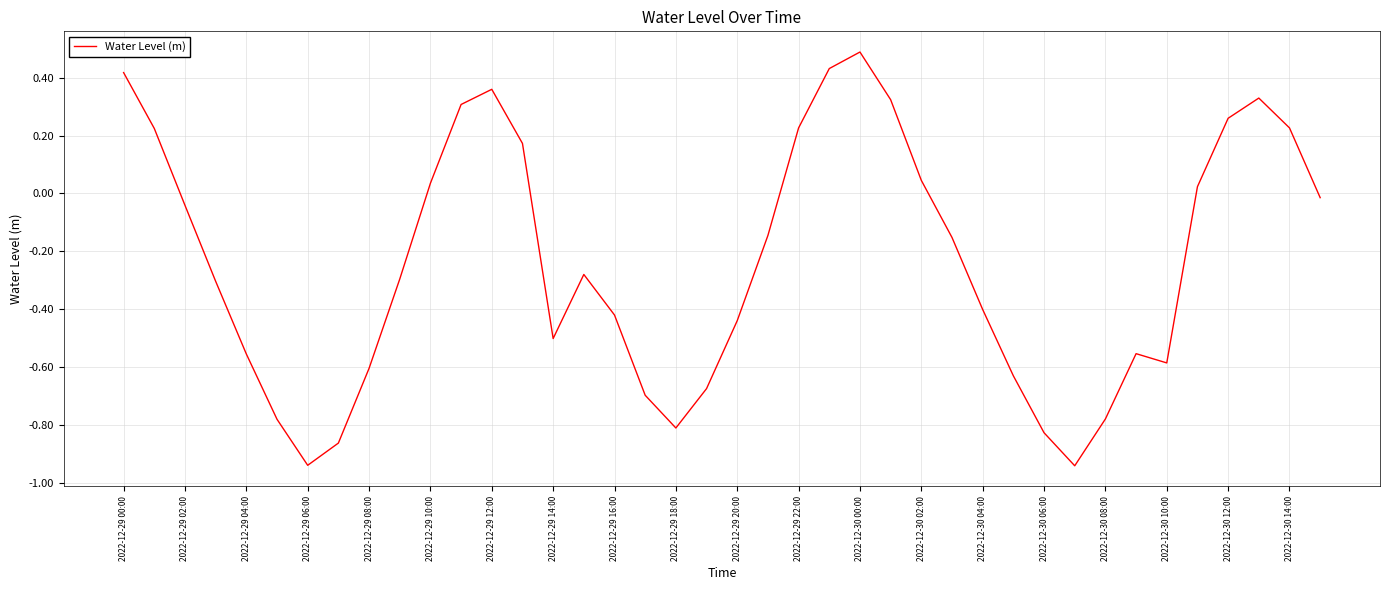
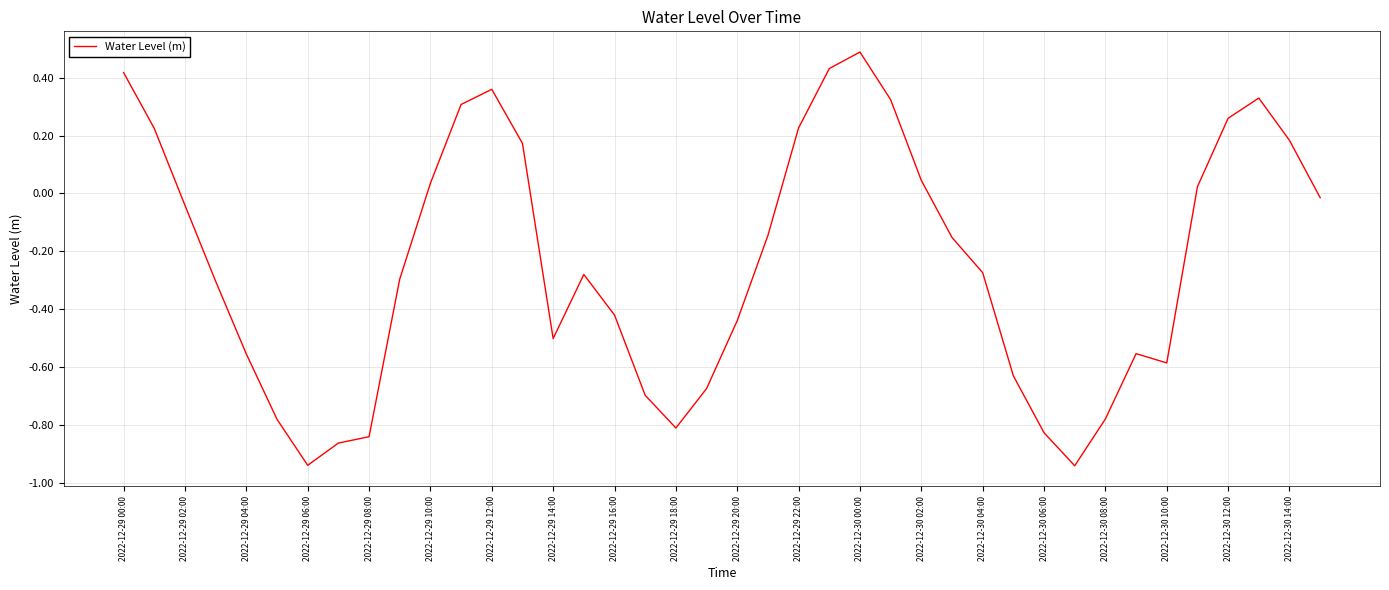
2022-12-29 08:00: -0.60 -> -0.84
2022-12-30 04:00: -0.40 -> -0.27
2022-12-30 14:00: 0.23 -> 0.18
